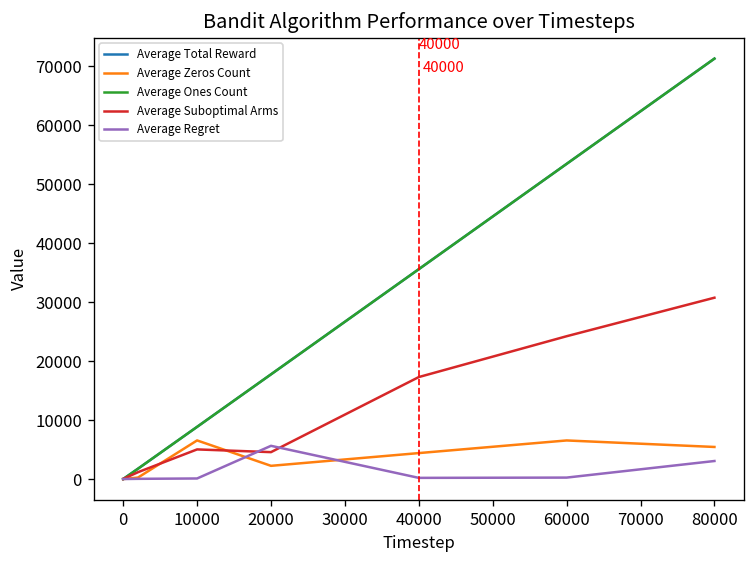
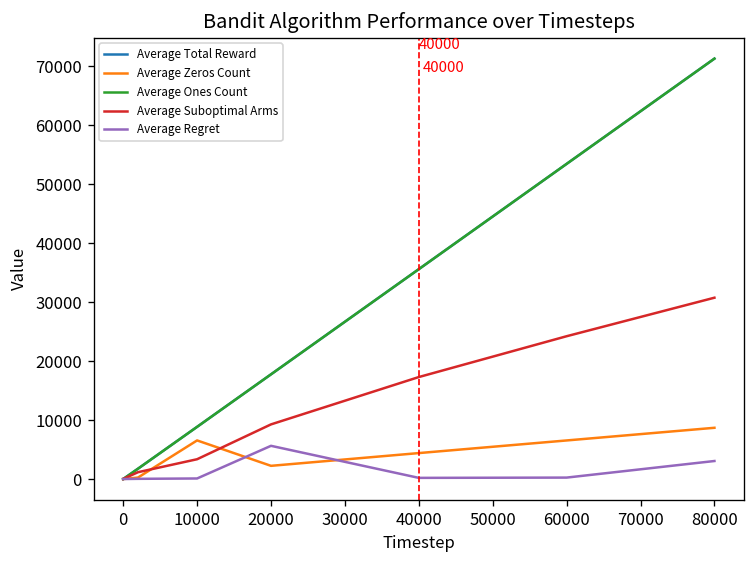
Average Suboptimal Arms, 10000: 5000 -> 3000
Average Suboptimal Arms, 20000: 5000 -> 9000
Average Zeros Count, 80000: 5000 -> 9000
